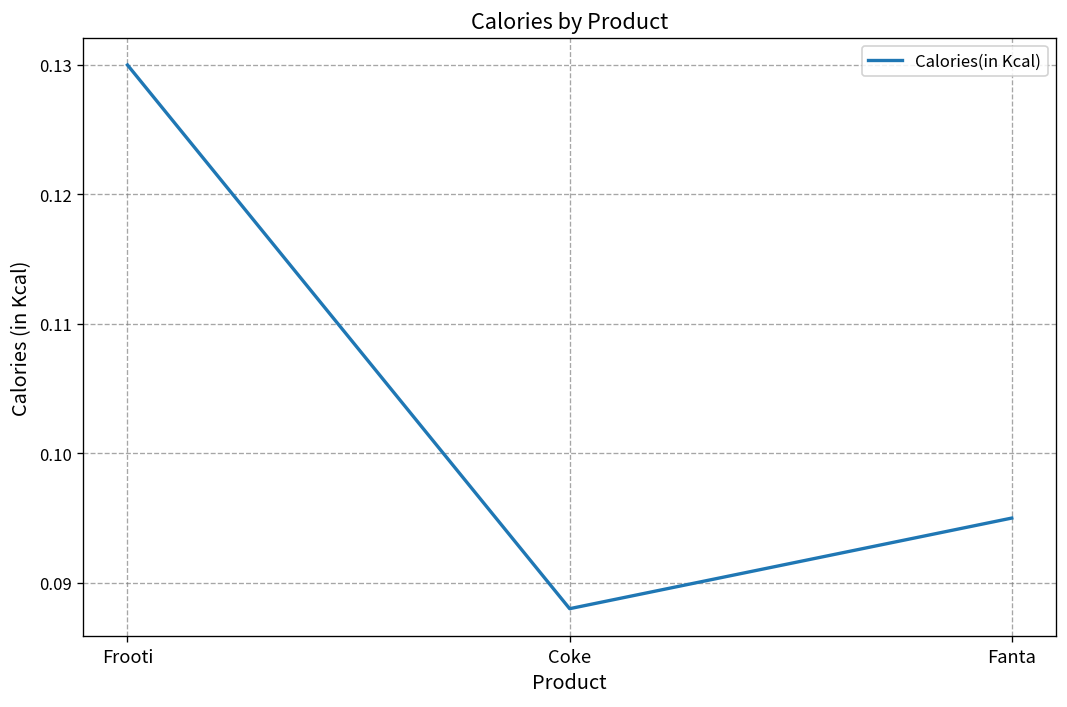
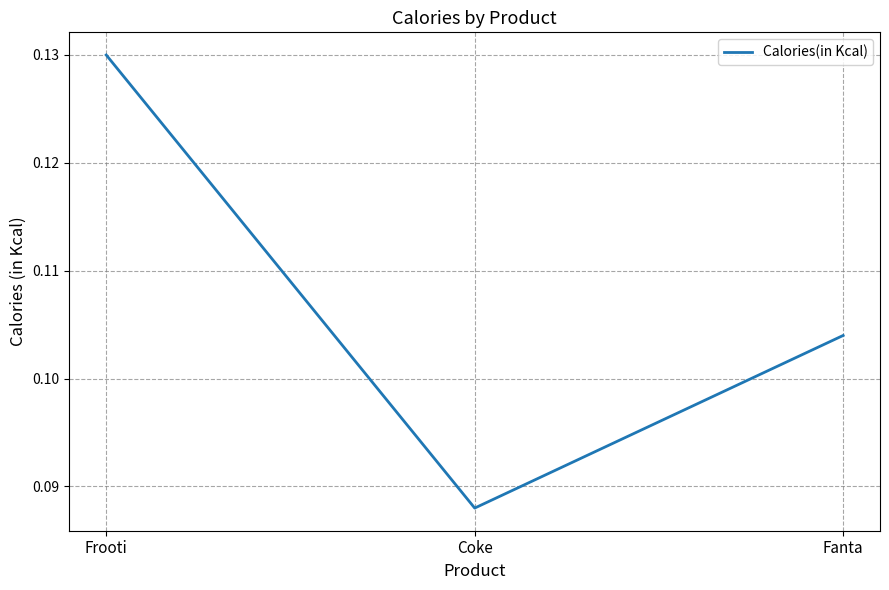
Fanta: 0.095 -> 0.104
